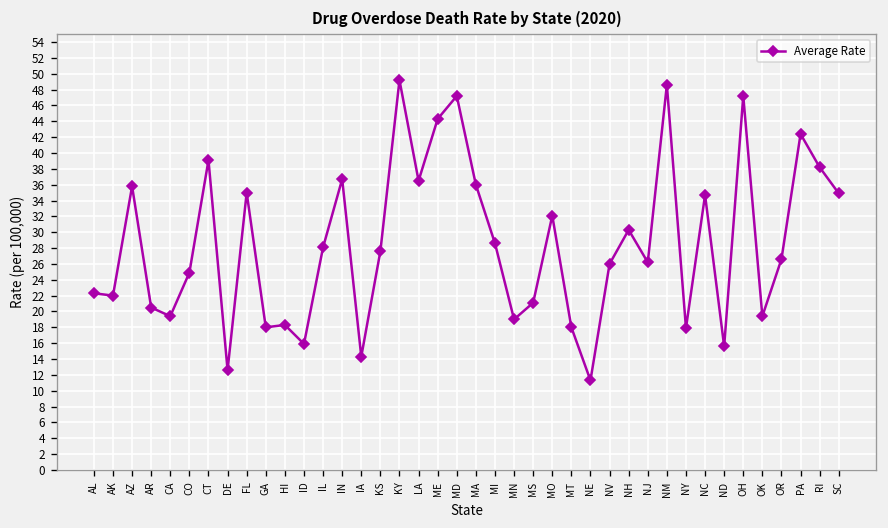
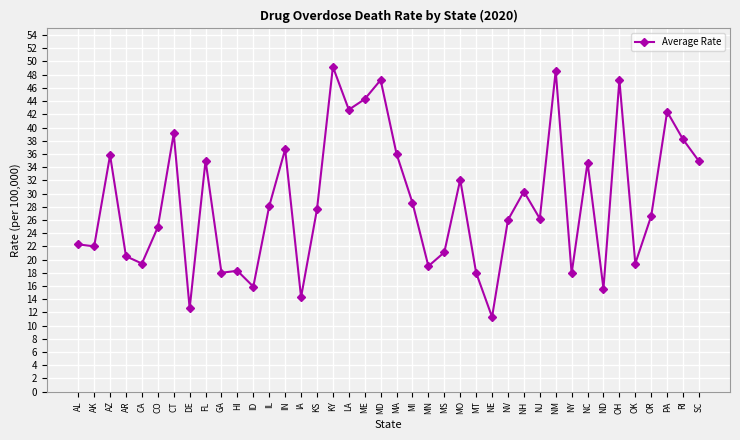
LA: 37 -> 43
